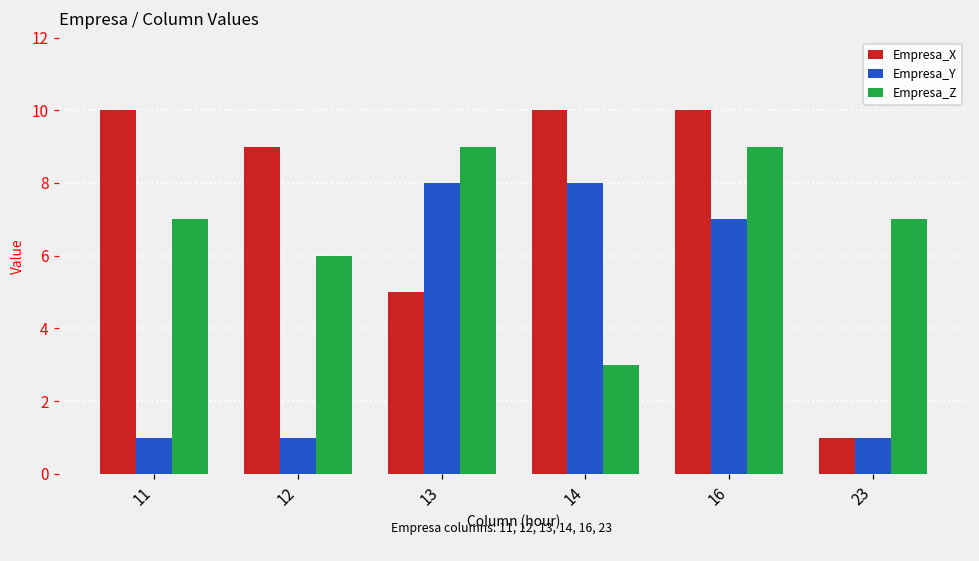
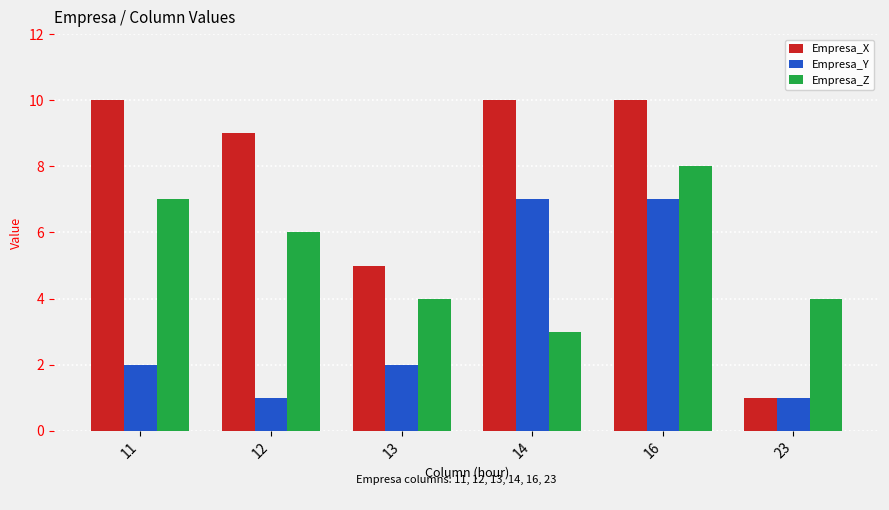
Empresa_Y, 11: 1 -> 2
Empresa_Y, 13: 8 -> 2
Empresa_Z, 13: 9 -> 4
Empresa_Y, 14: 8 -> 7
Empresa_Z, 16: 9 -> 8
Empresa_Z, 23: 7 -> 4
